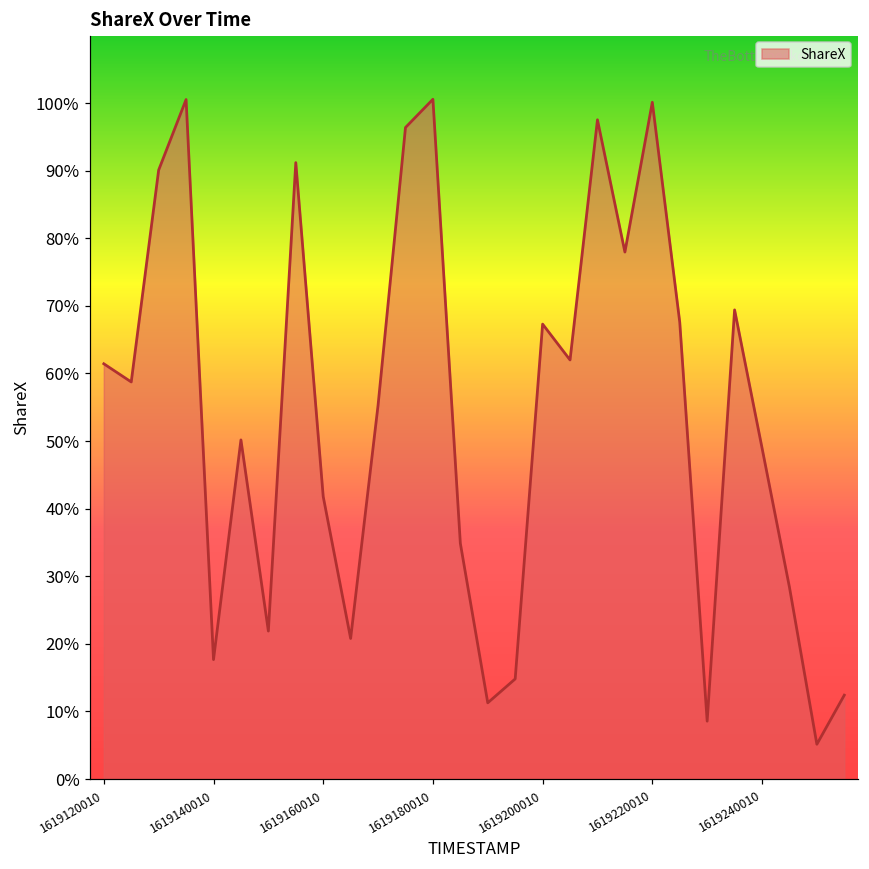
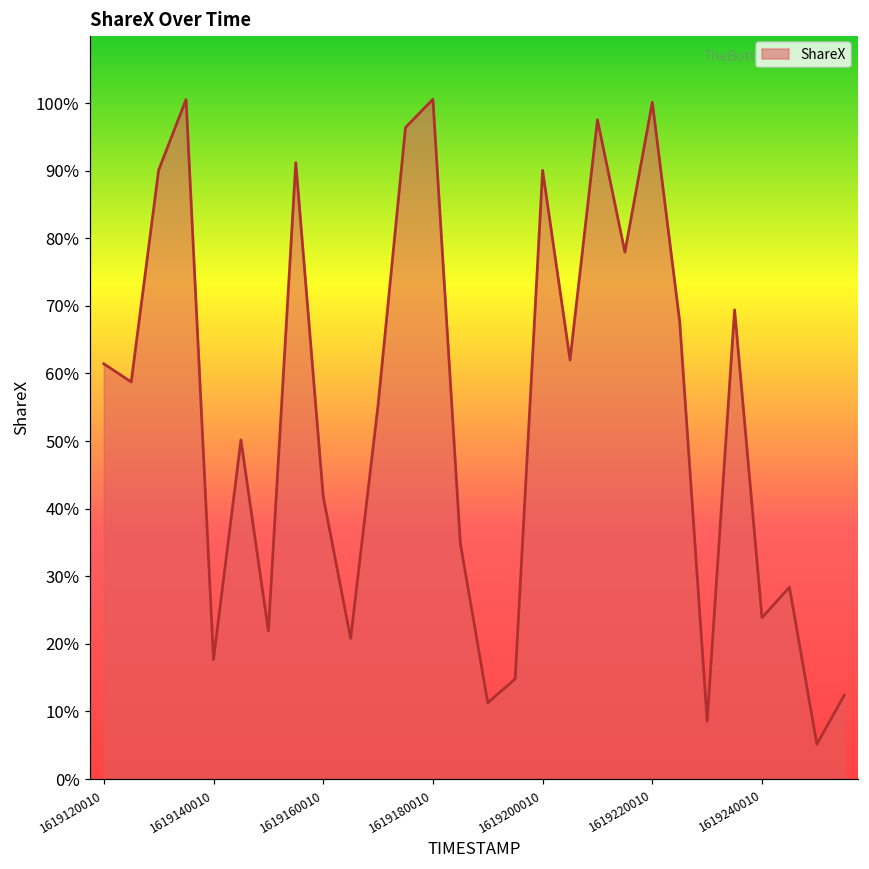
1619200010: 67% -> 90%
1619240010: 49% -> 24%
